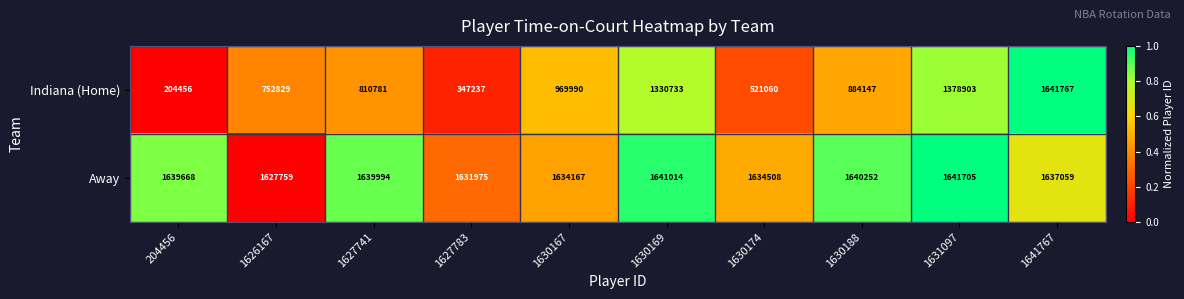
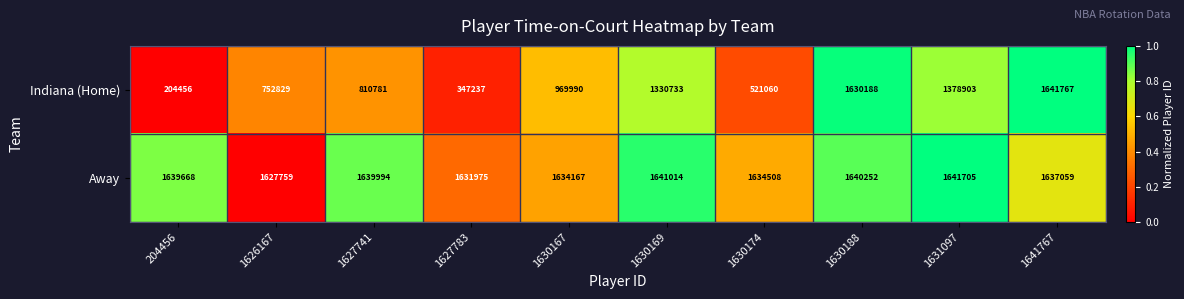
Indiana (Home), 1630188: 884147 -> 1630188
